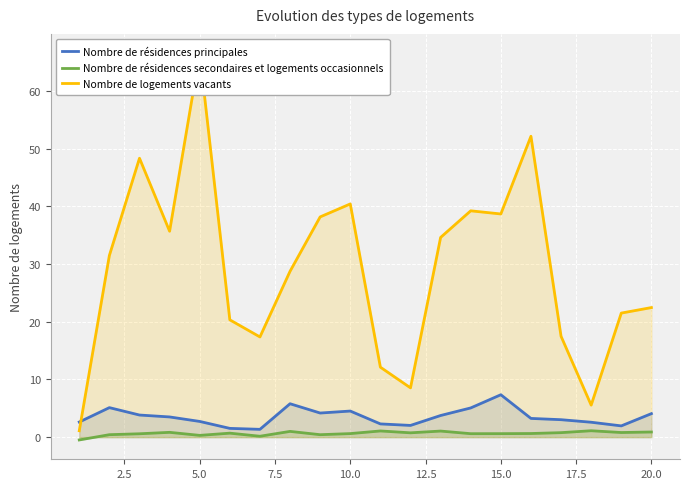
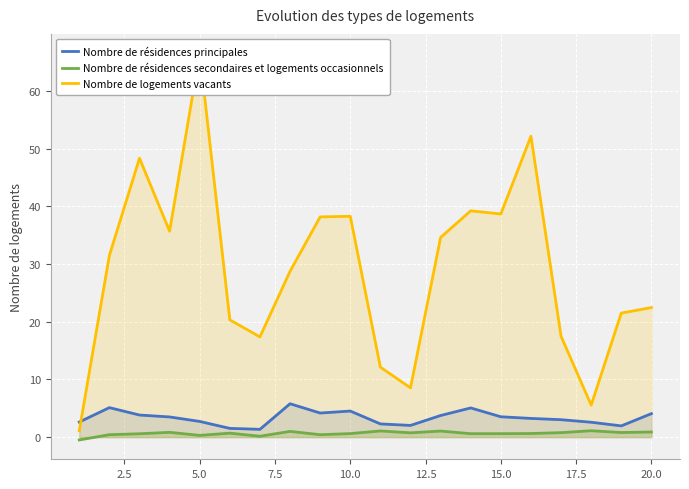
Nombre de logements vacants, 10.0: 40 -> 38
Nombre de résidences principales, 15.0: 7 -> 4
